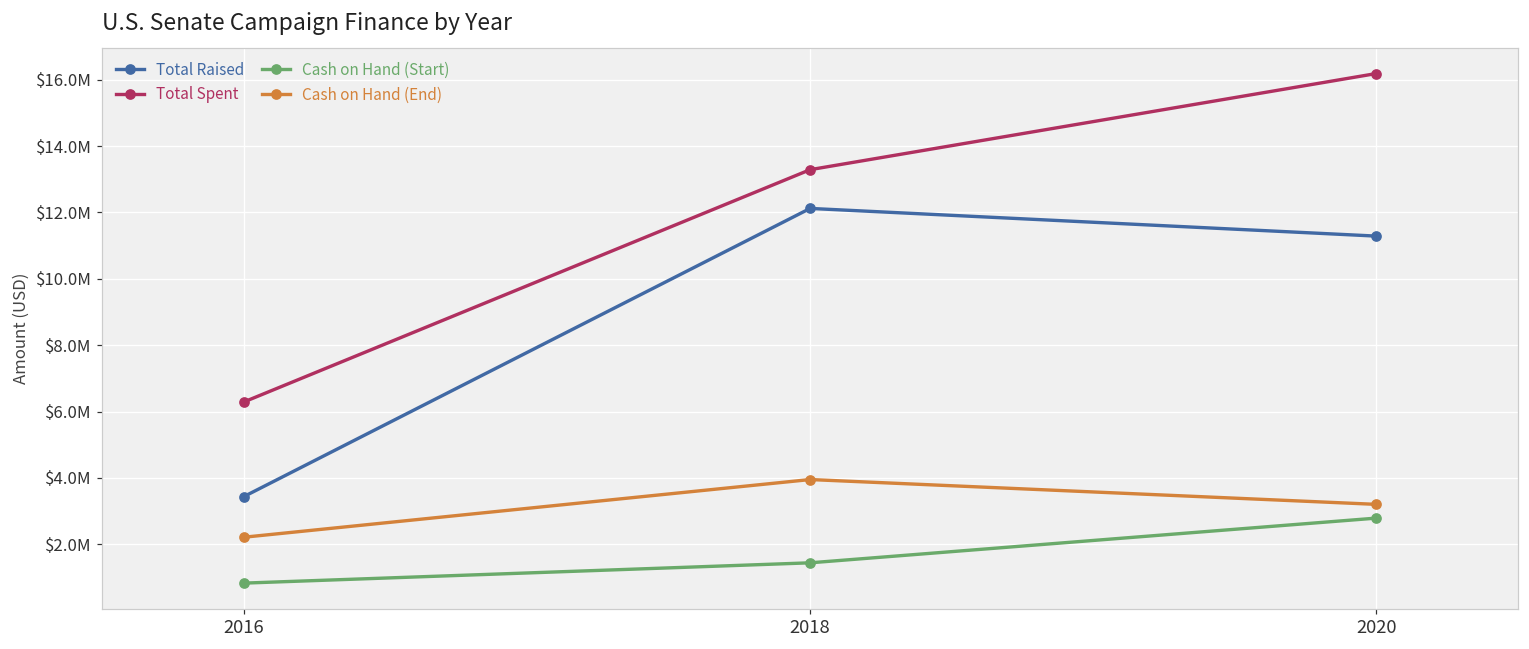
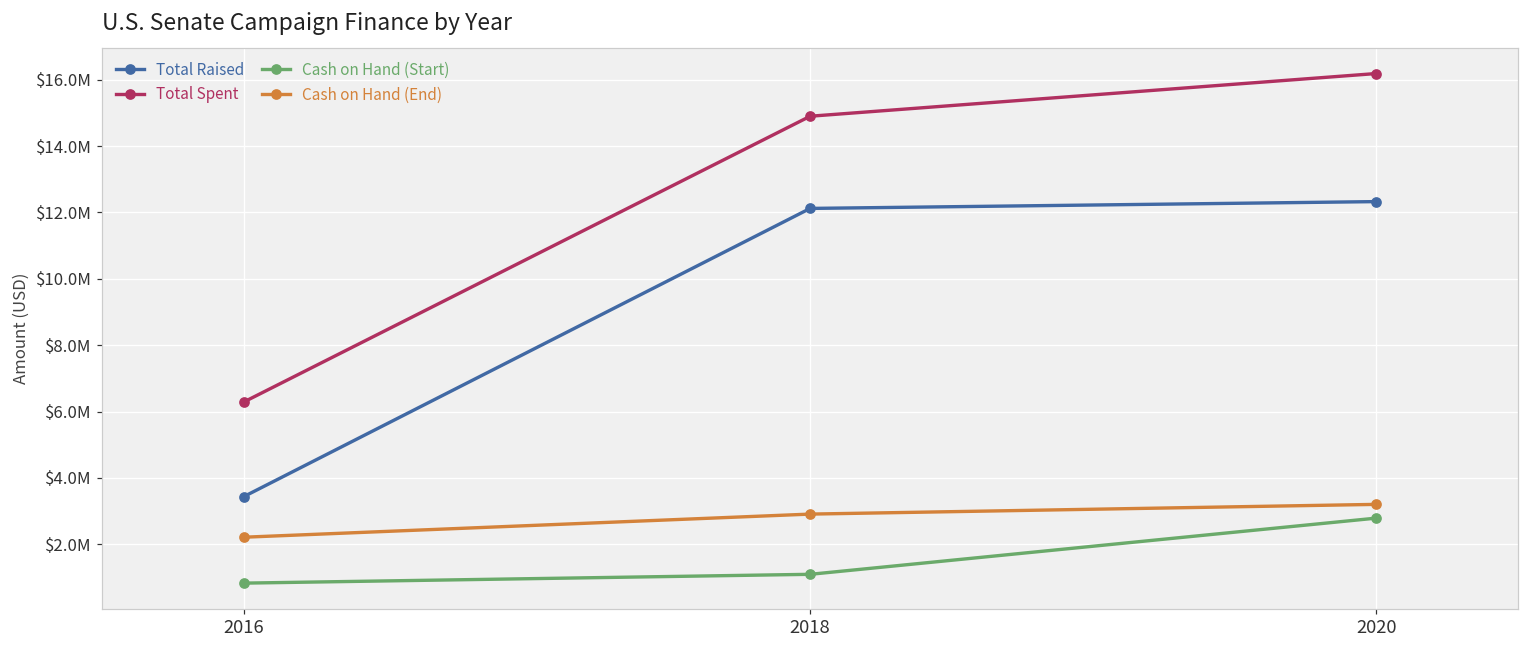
Total Spent, 2018: $13300000 -> $14900000
Cash on Hand (Start), 2018: $1400000 -> $1100000
Cash on Hand (End), 2018: $4000000 -> $2900000
Total Raised, 2020: $11300000 -> $12300000
